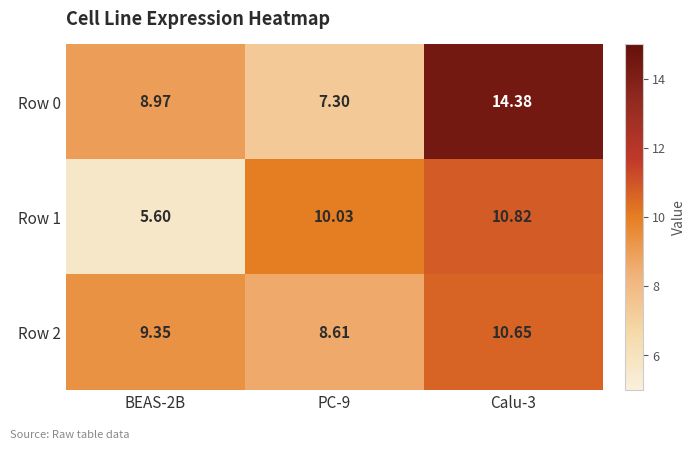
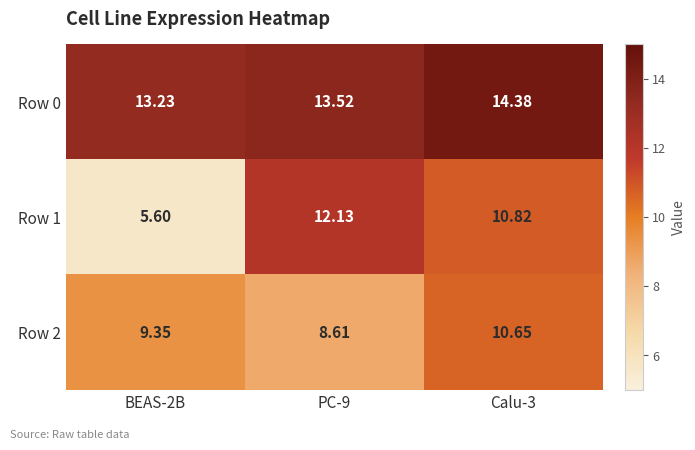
Row 0, BEAS-2B: 8.97 -> 13.23
Row 0, PC-9: 7.30 -> 13.52
Row 1, PC-9: 10.03 -> 12.13
